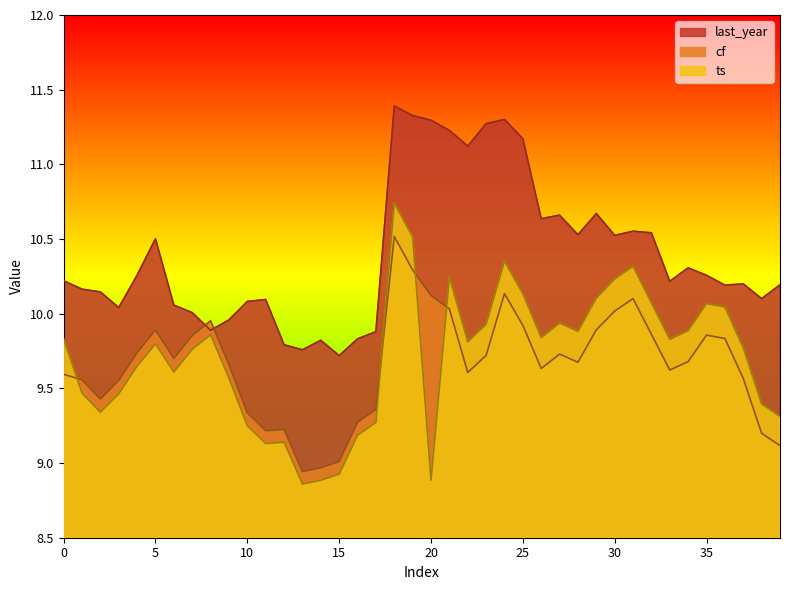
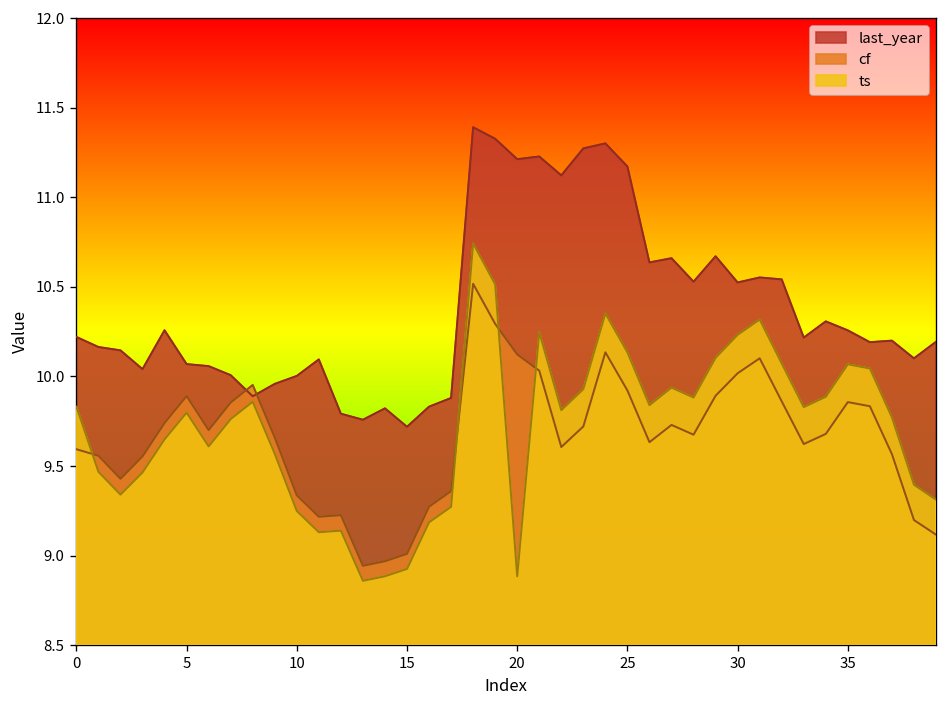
last_year, 5: 10.50 -> 10.07
last_year, 10: 10.08 -> 10.00
last_year, 20: 11.30 -> 11.21
